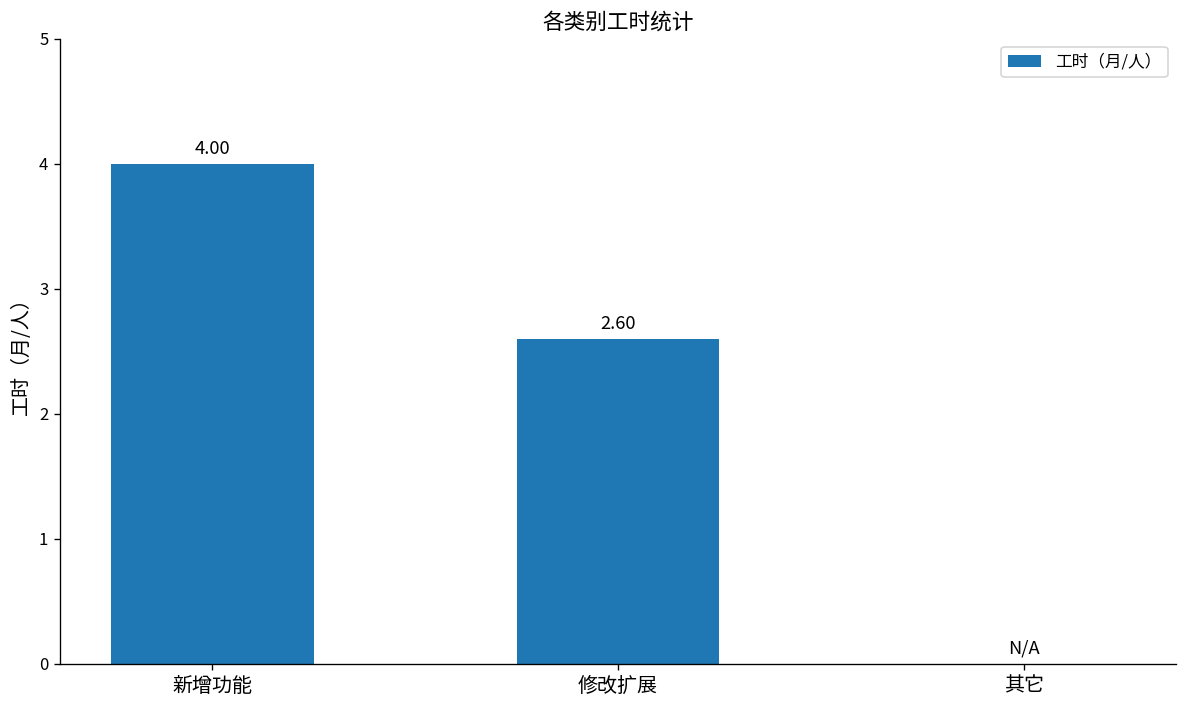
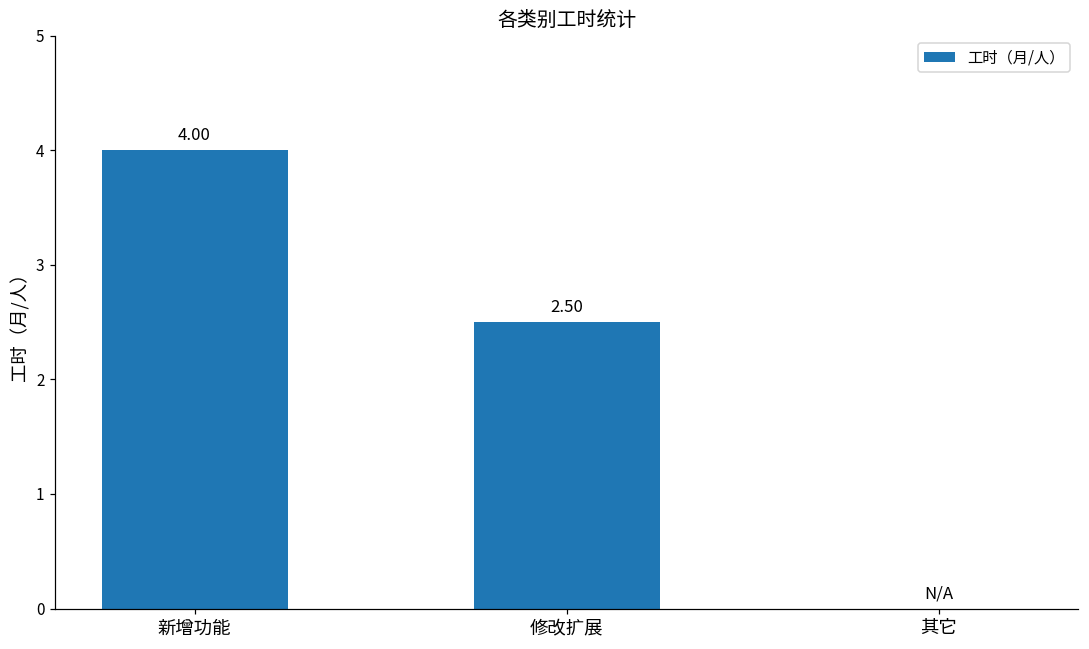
修改扩展: 2.60 -> 2.50
